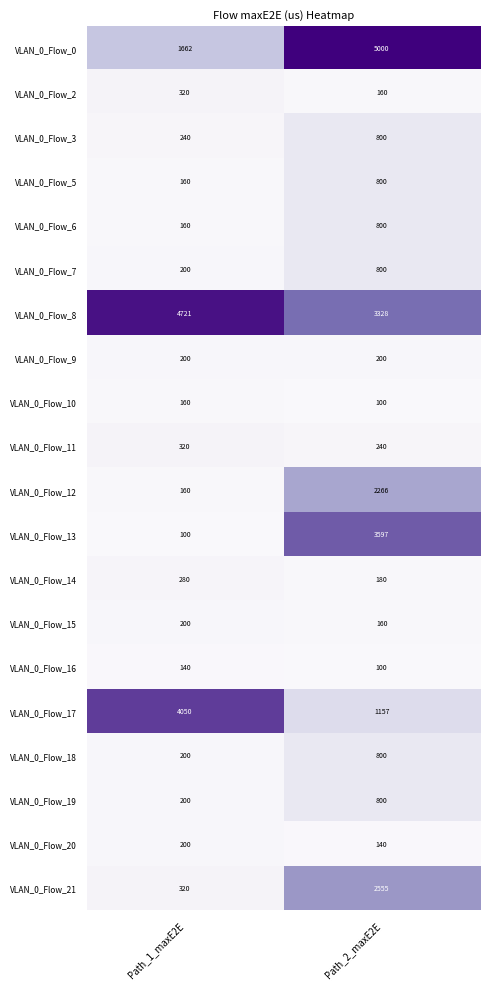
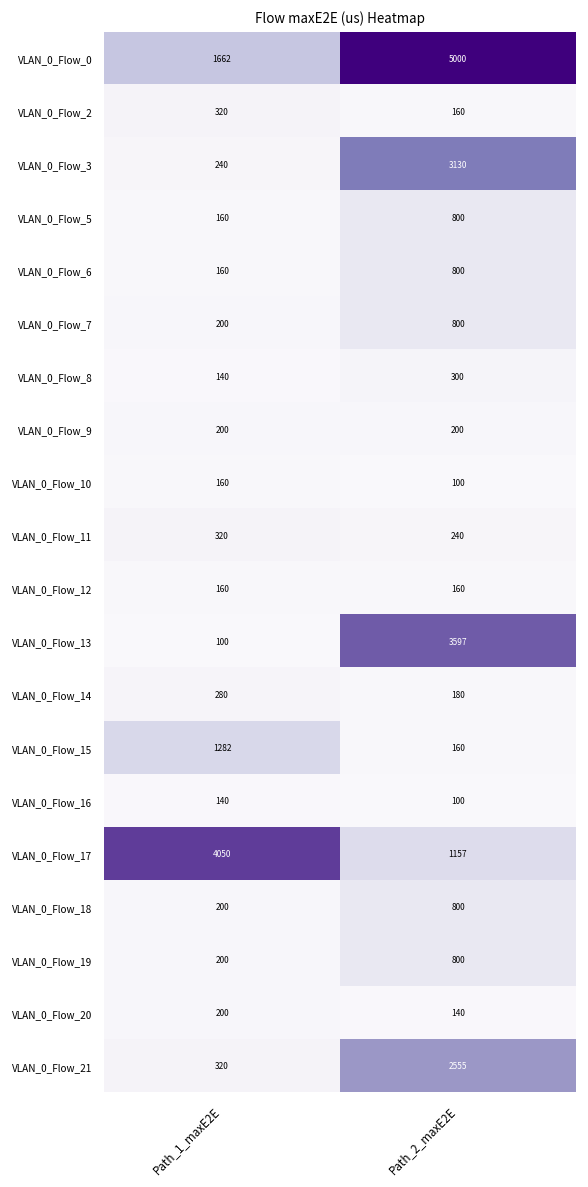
VLAN_0_Flow_3, Path_2_maxE2E: 800 -> 3130
VLAN_0_Flow_8, Path_1_maxE2E: 4721 -> 140
VLAN_0_Flow_8, Path_2_maxE2E: 3328 -> 300
VLAN_0_Flow_12, Path_2_maxE2E: 2266 -> 160
VLAN_0_Flow_15, Path_1_maxE2E: 200 -> 1282
